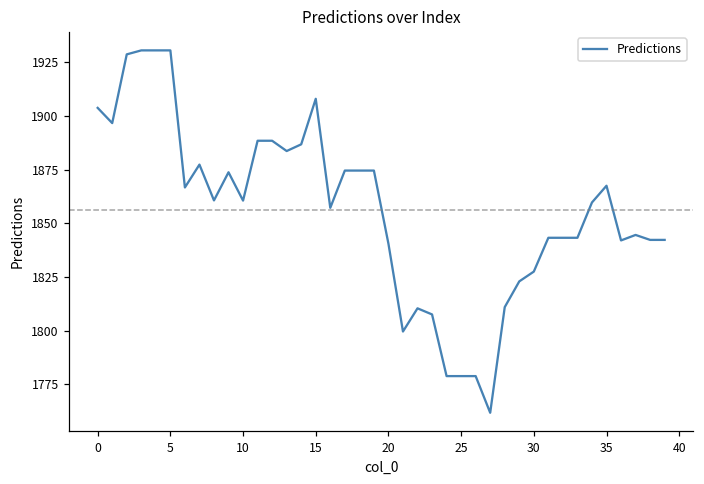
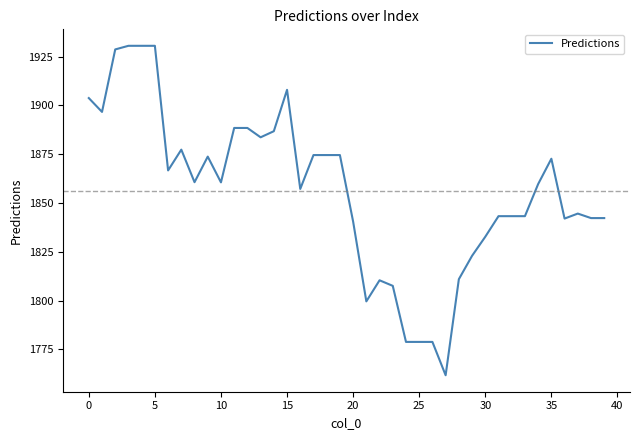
30: 1828 -> 1833
35: 1867 -> 1873
